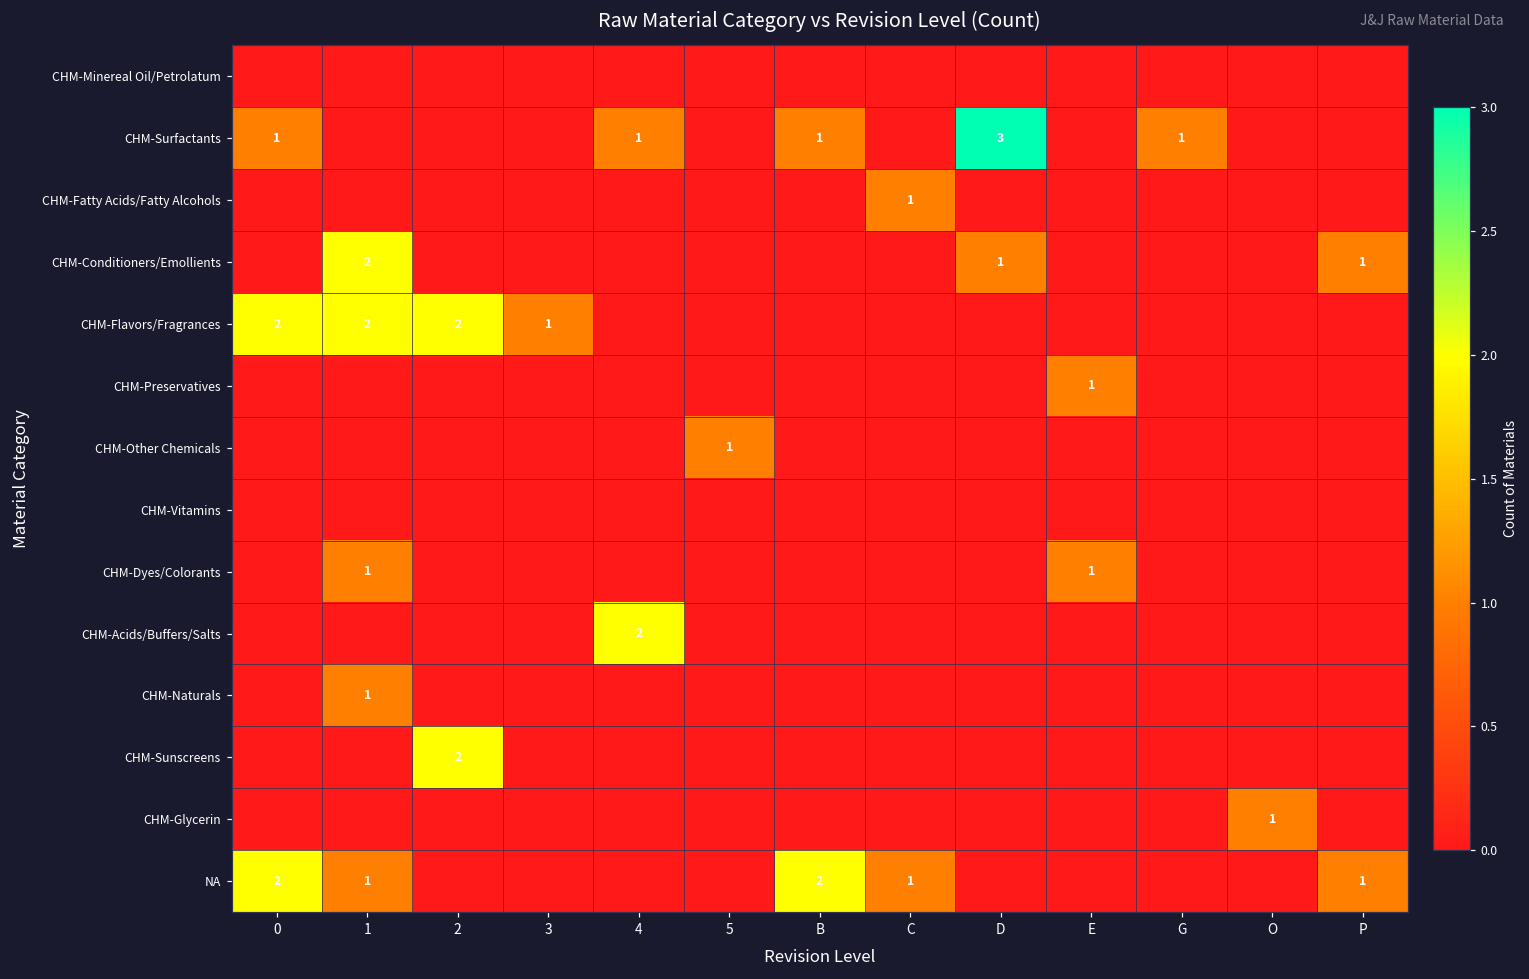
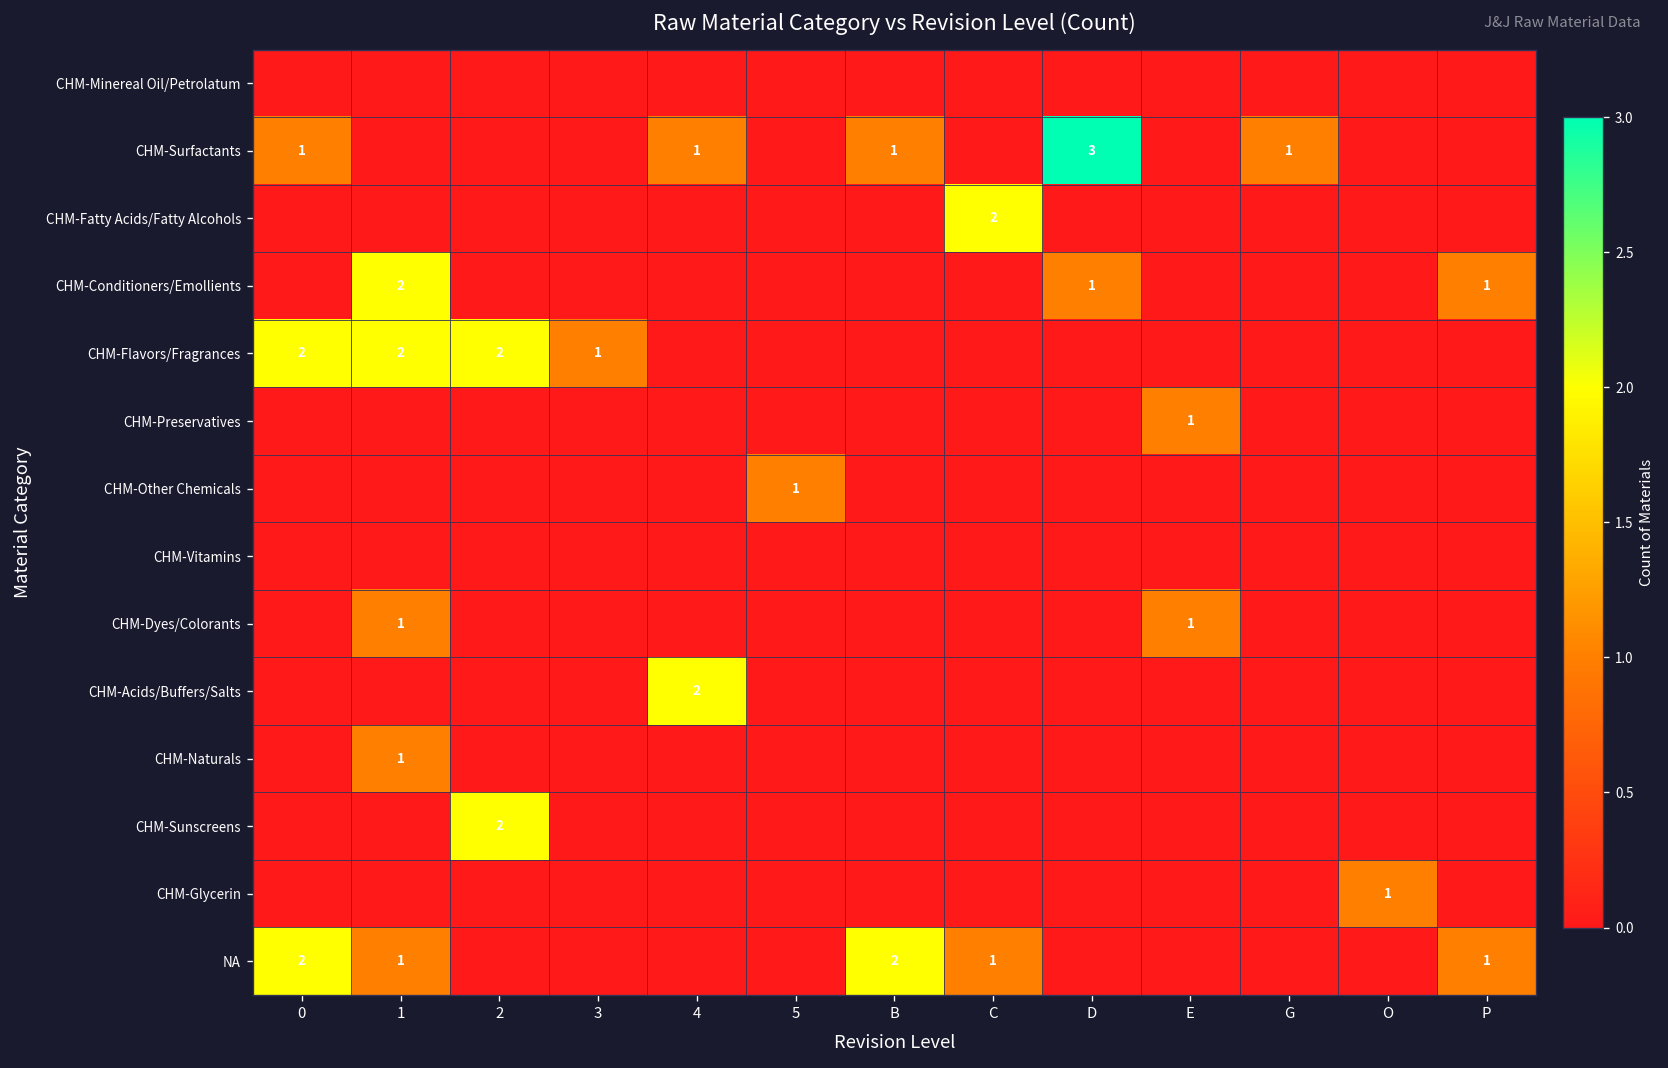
CHM-Fatty Acids/Fatty Alcohols, C: 1 -> 2
